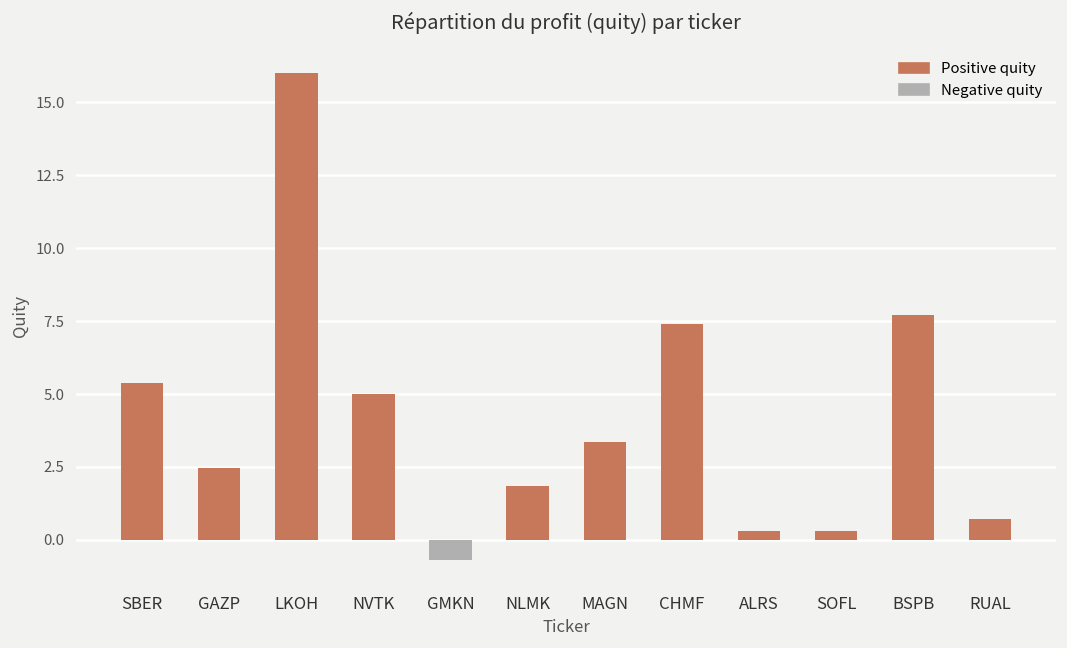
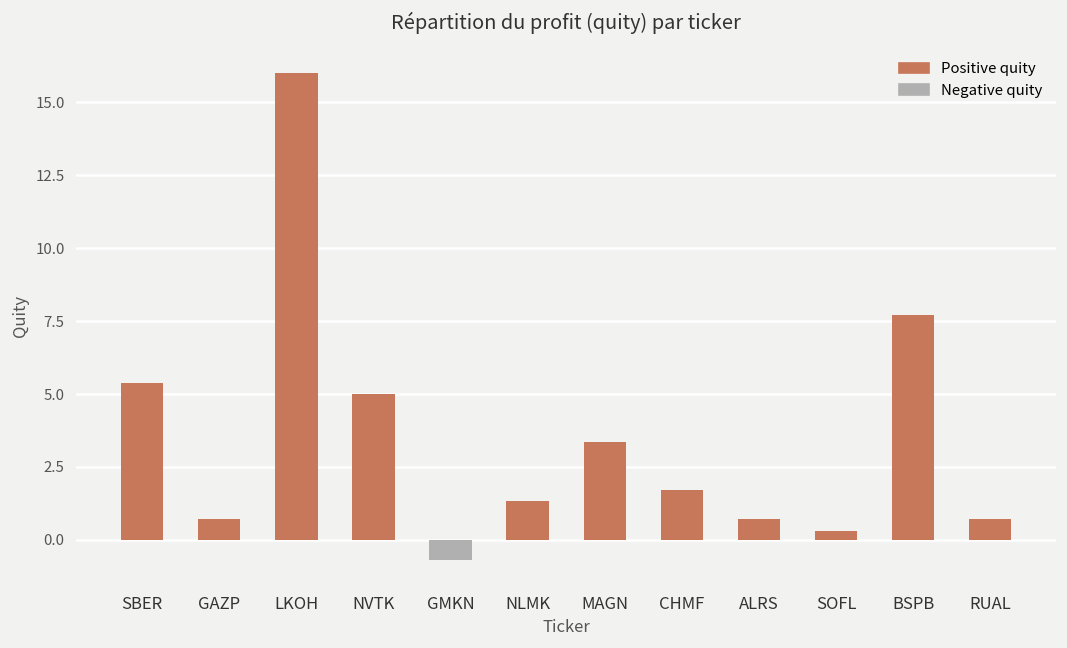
GAZP: 2.5 -> 0.7
NLMK: 1.8 -> 1.3
CHMF: 7.4 -> 1.7
ALRS: 0.3 -> 0.7
